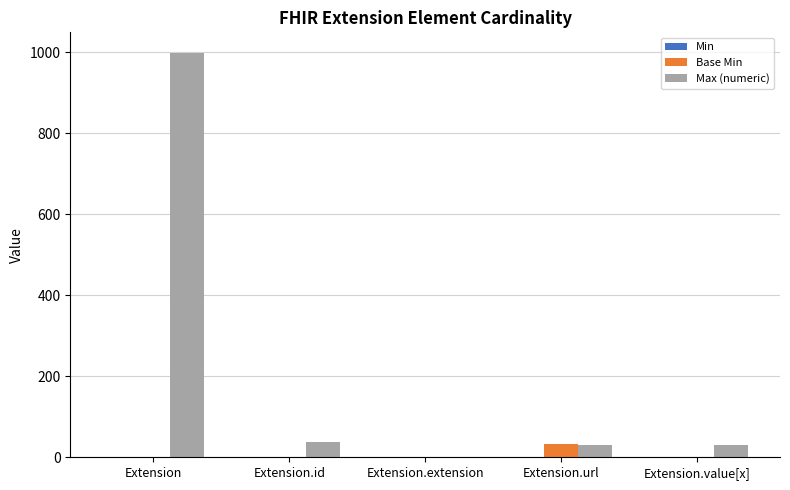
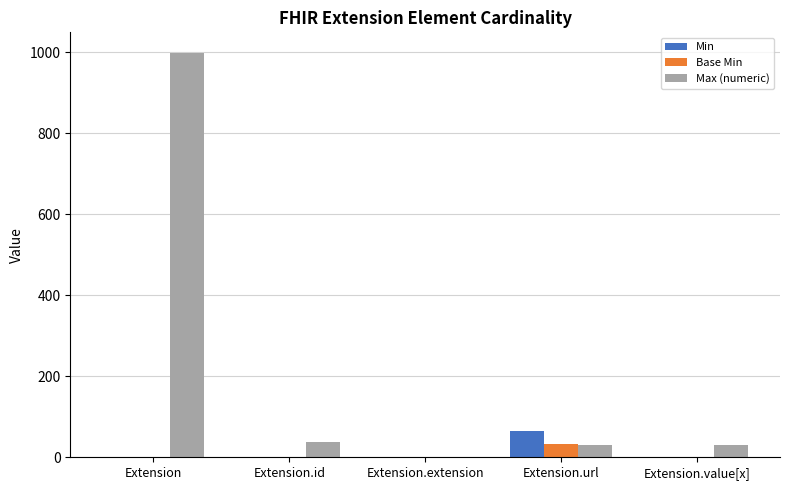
Min, Extension.url: 0 -> 60
